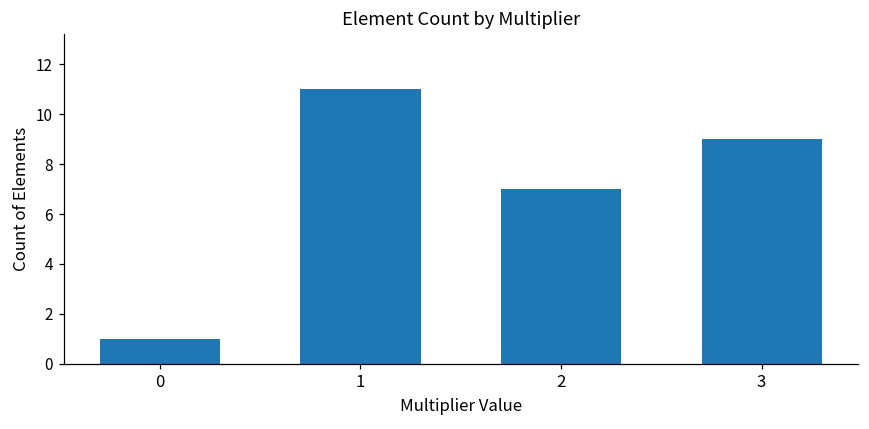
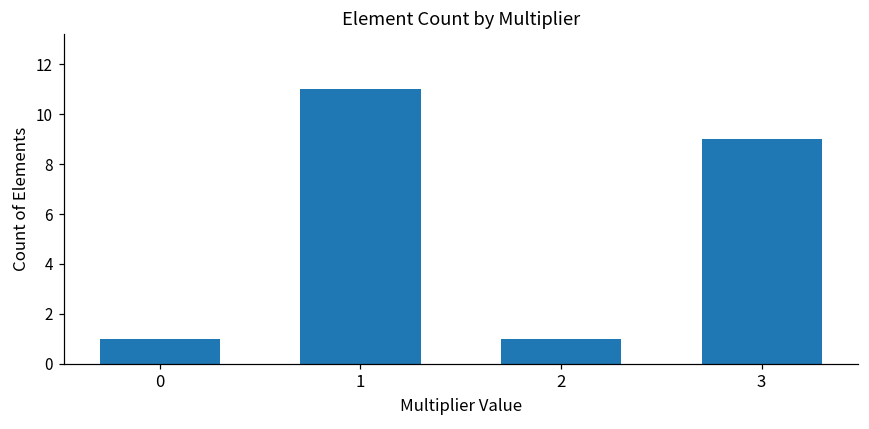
2: 7 -> 1
